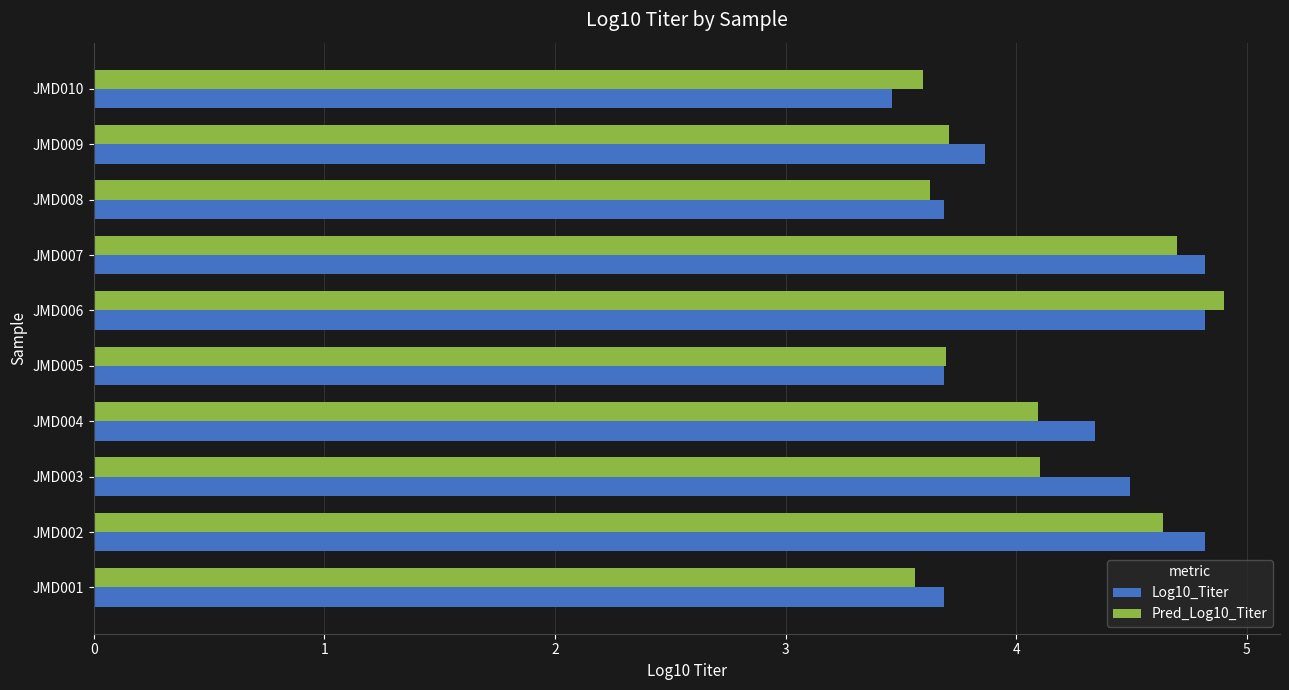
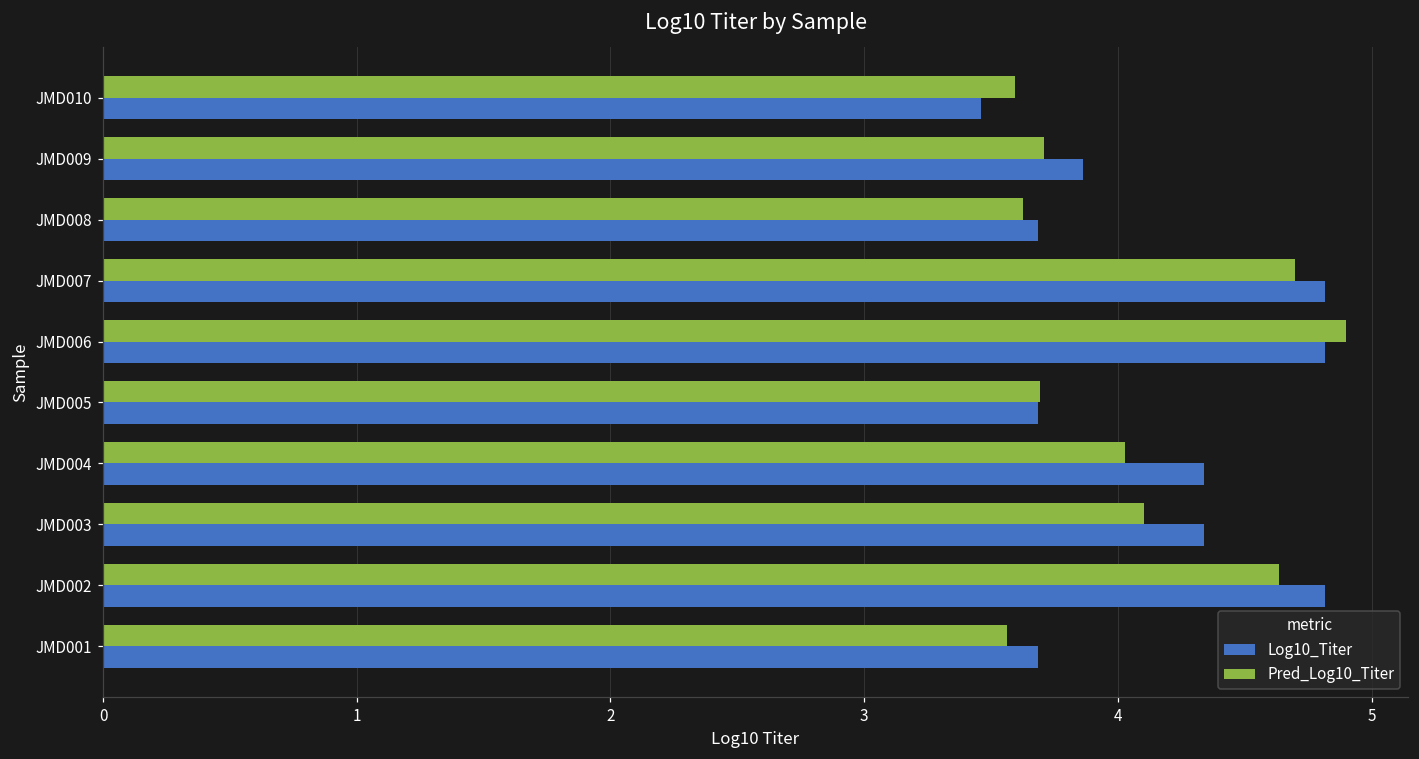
Pred_Log10_Titer, JMD004: 4.10 -> 4.03
Log10_Titer, JMD003: 4.49 -> 4.34
